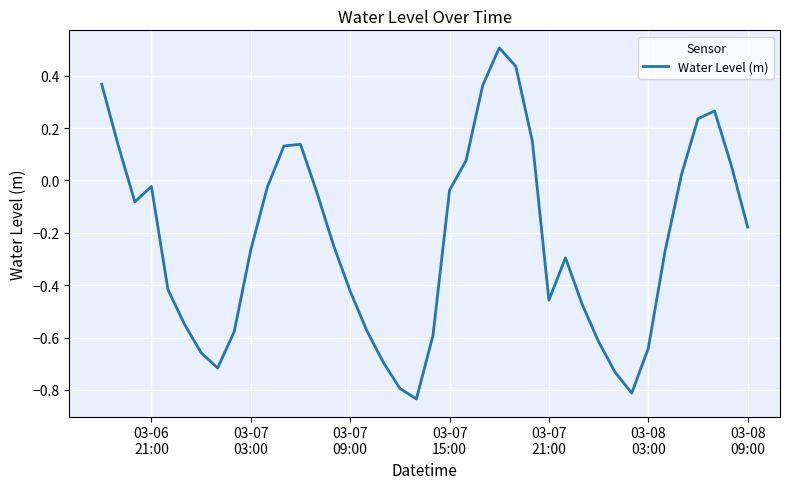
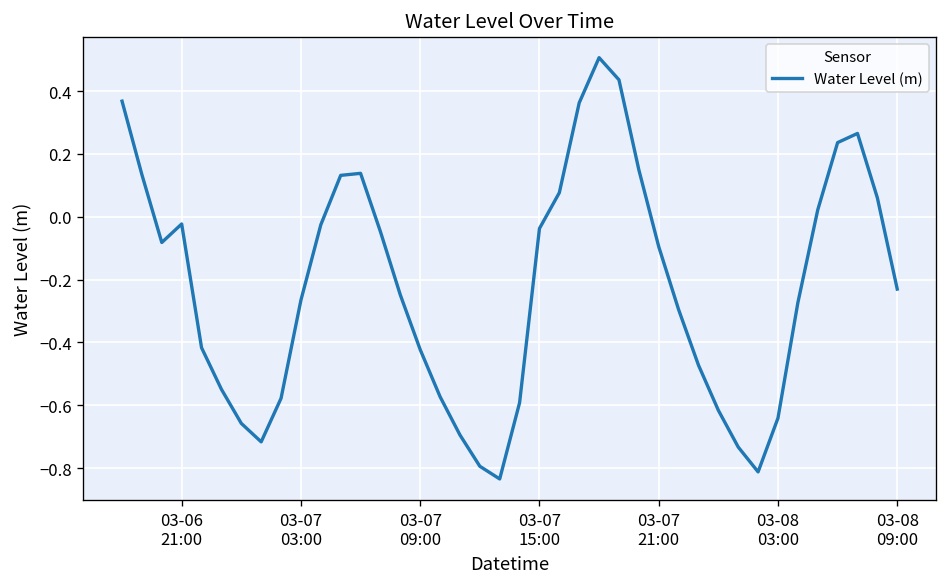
03-07 21:00: -0.46 -> -0.10
03-08 09:00: -0.18 -> -0.23
